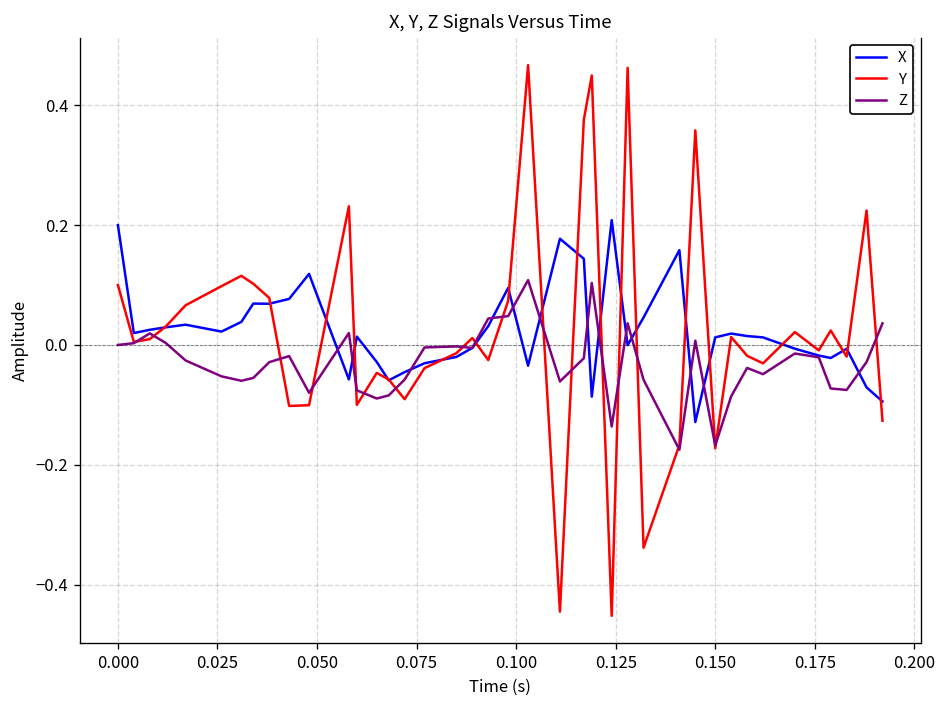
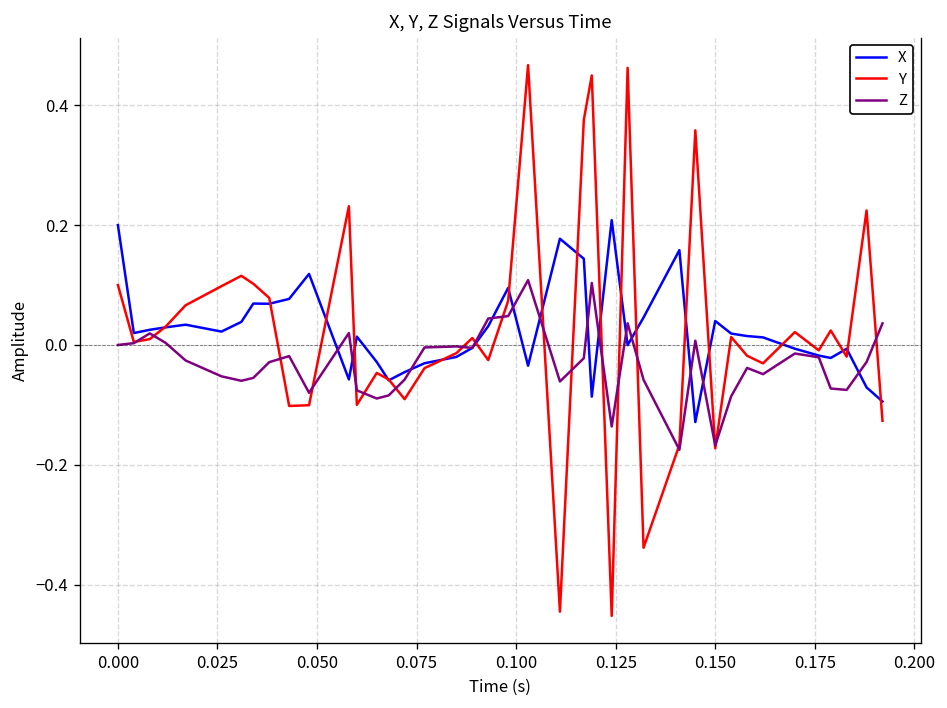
X, 0.150: 0.01 -> 0.04
